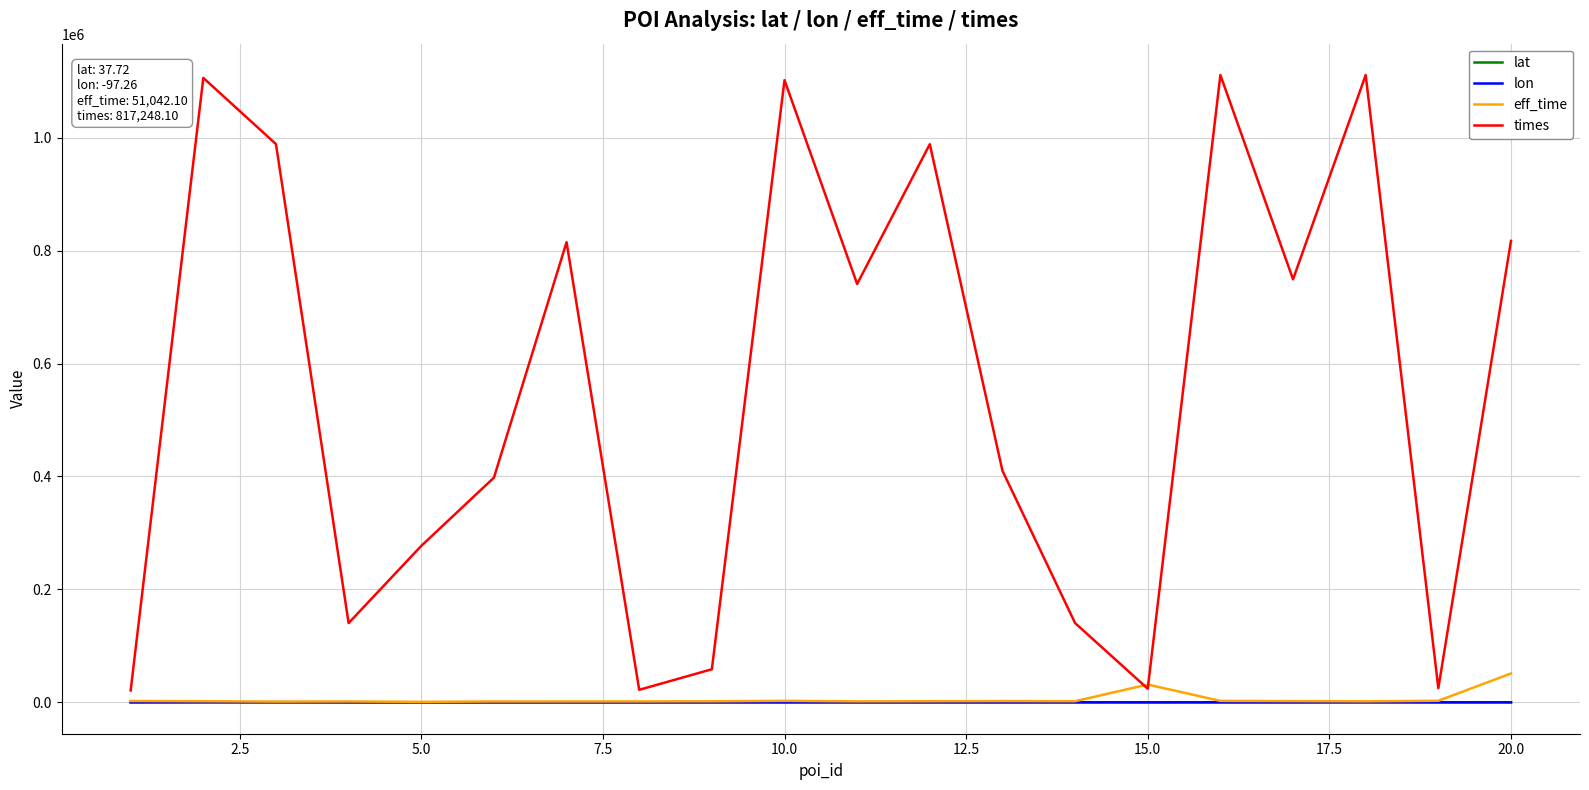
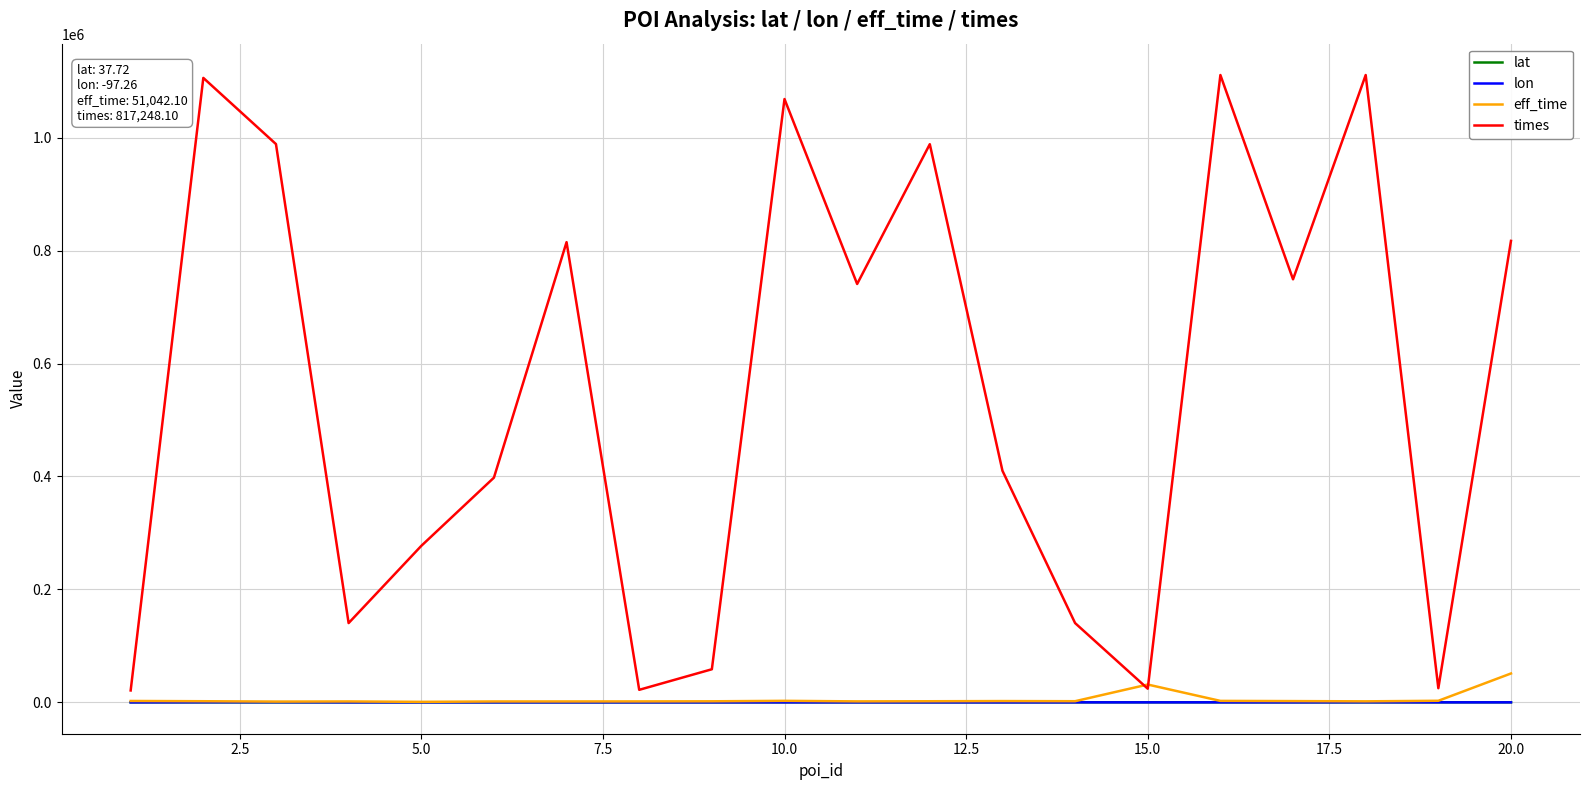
times, 10.0: 1100000 -> 1070000
